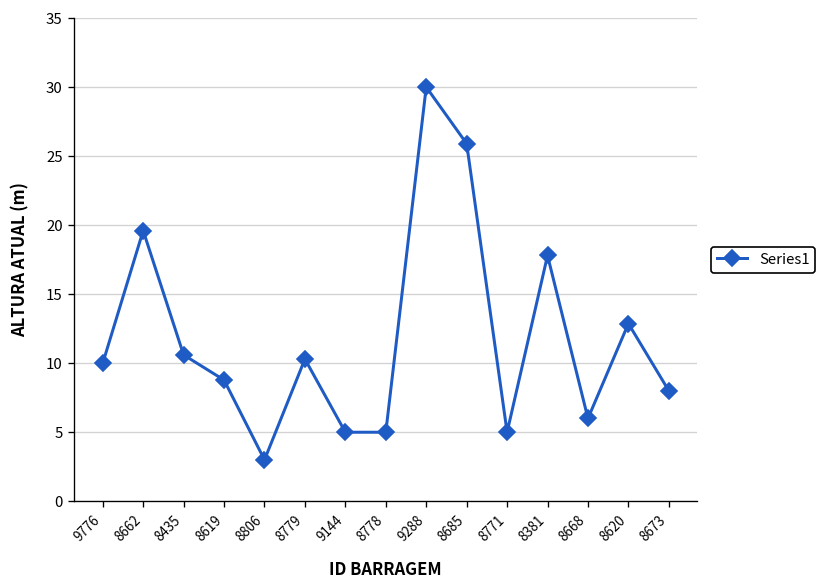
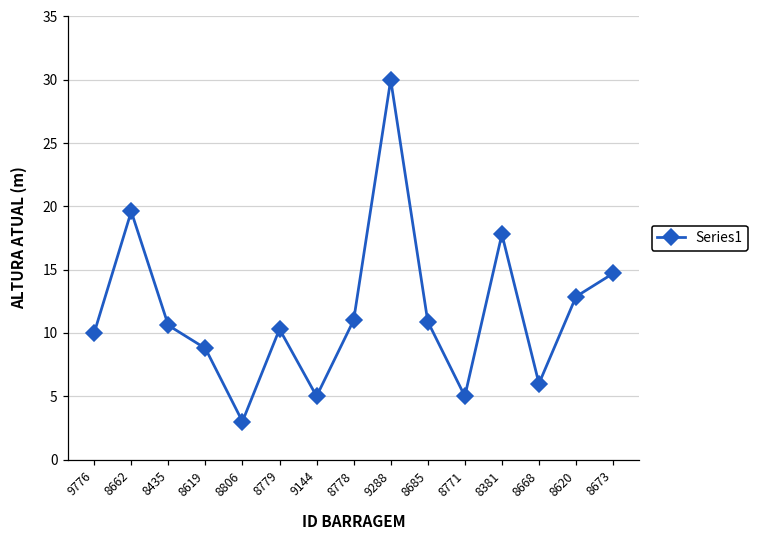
8778: 5 -> 11
8685: 25.9 -> 10.9
8673: 8.0 -> 14.7
